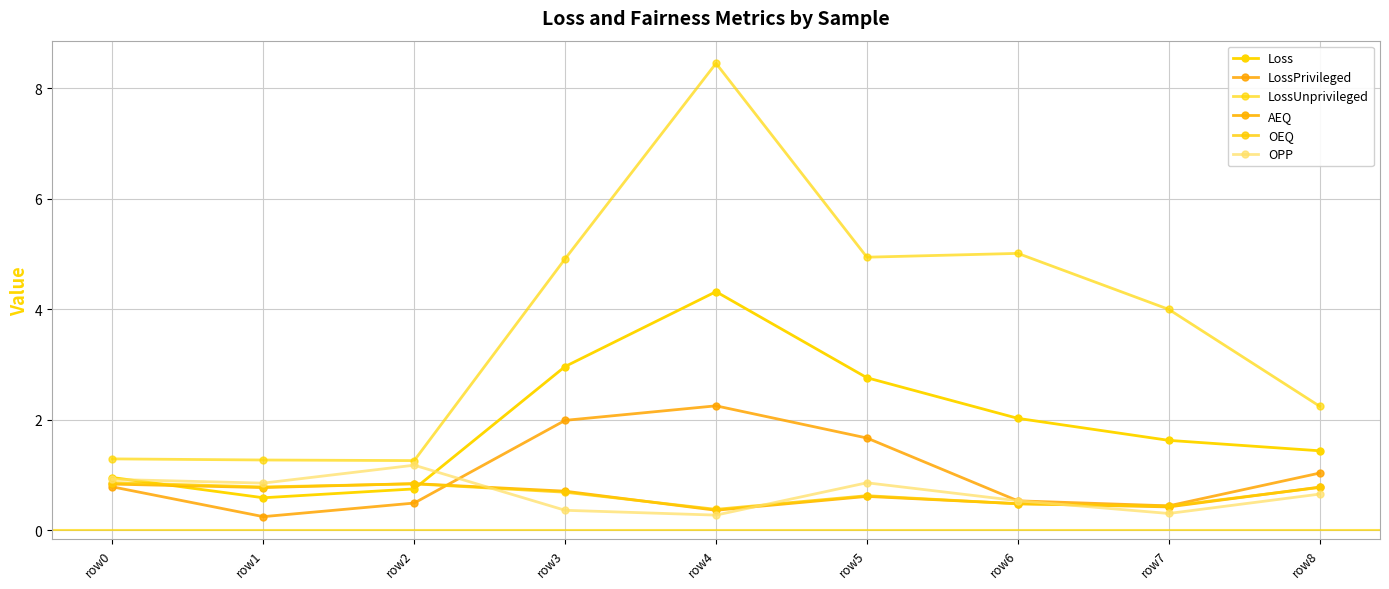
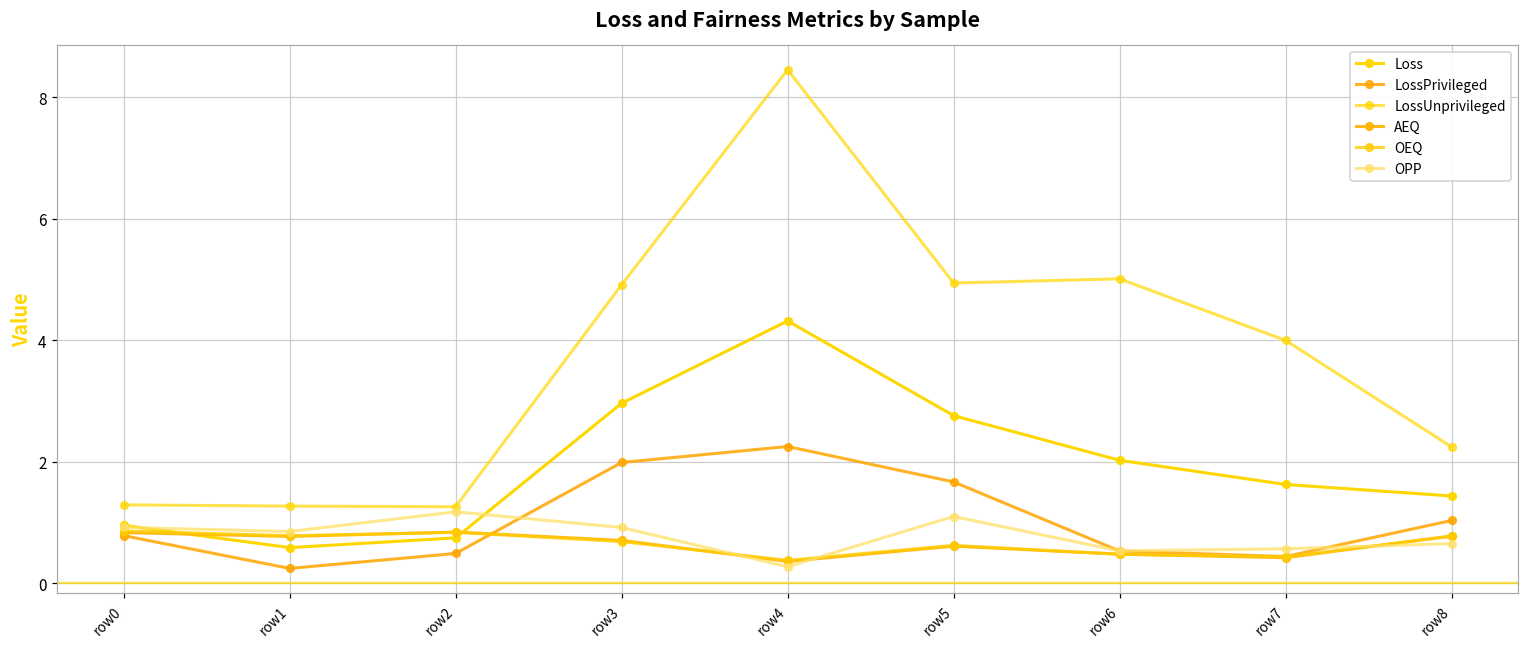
OPP, row3: 0.4 -> 0.9
OPP, row5: 0.9 -> 1.1
OPP, row7: 0.3 -> 0.6
